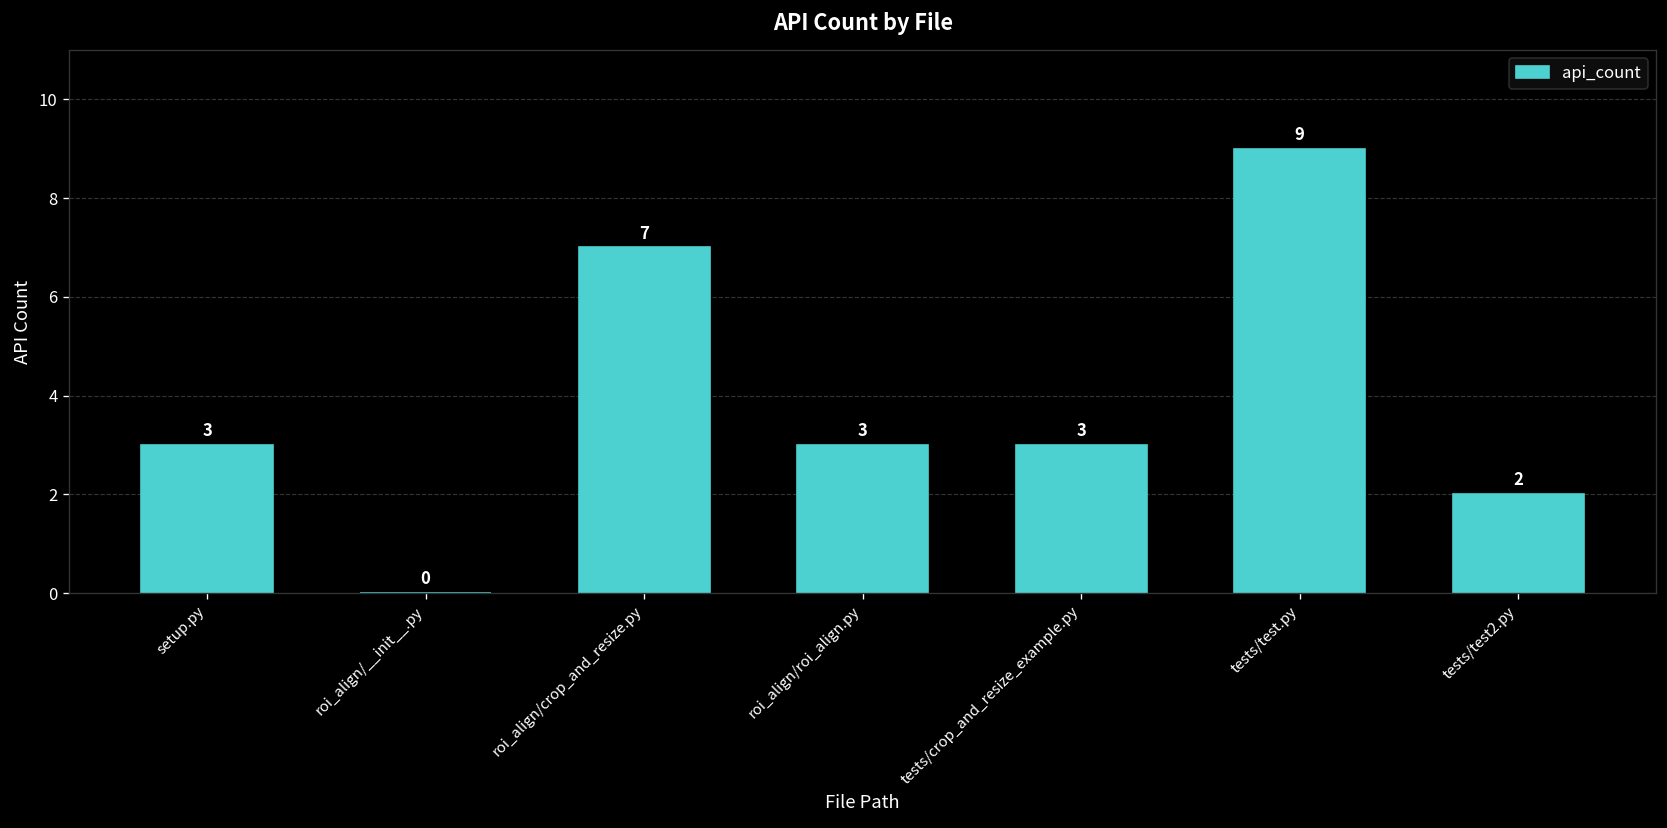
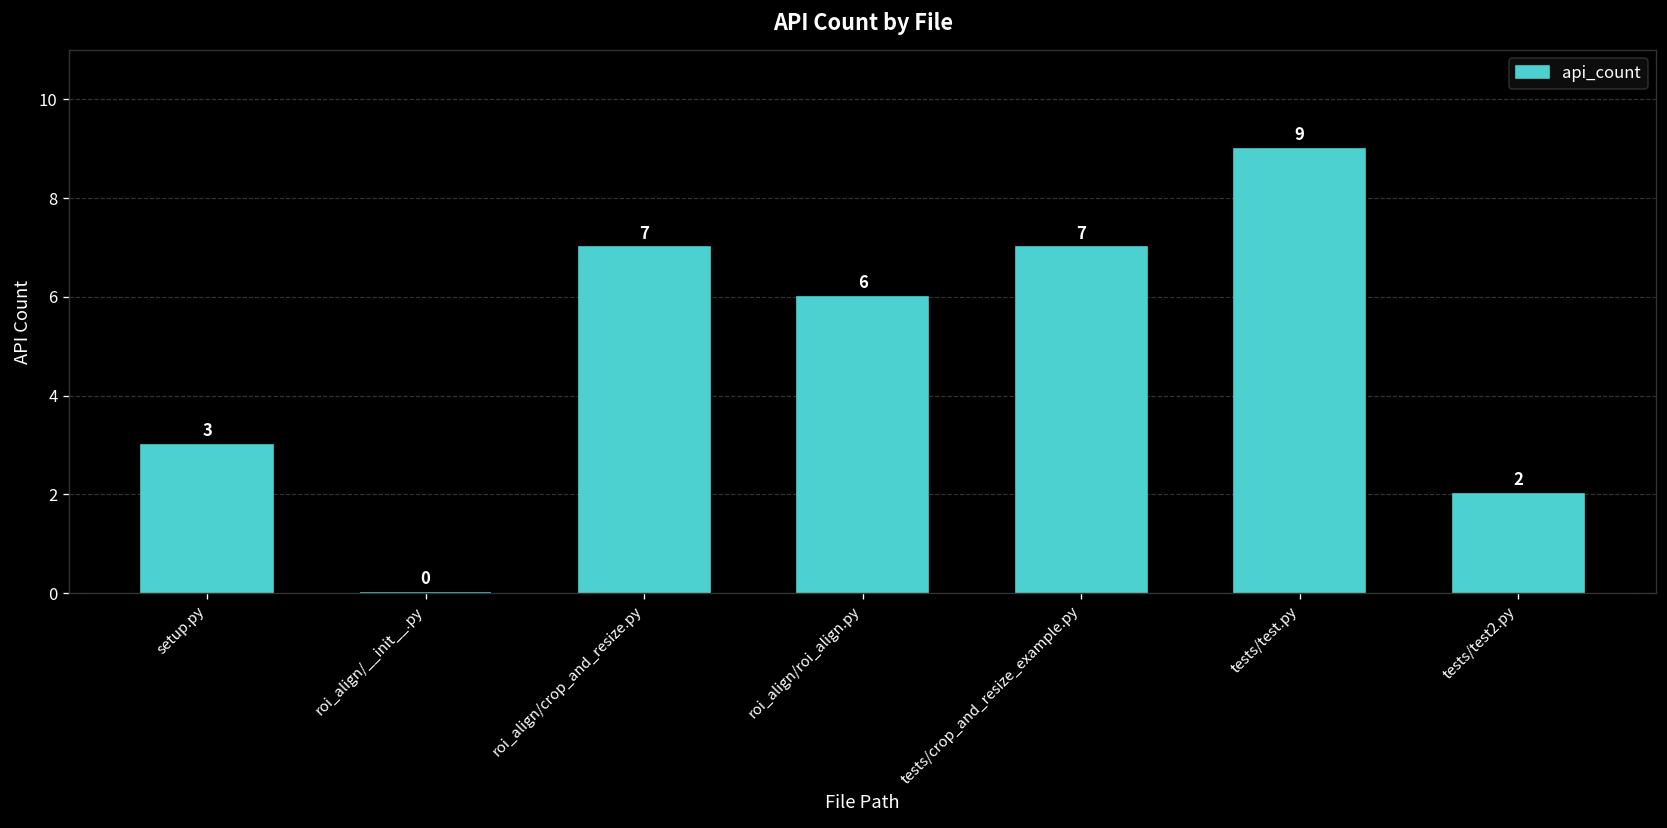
roi_align/roi_align.py: 3 -> 6
tests/crop_and_resize_example.py: 3 -> 7
